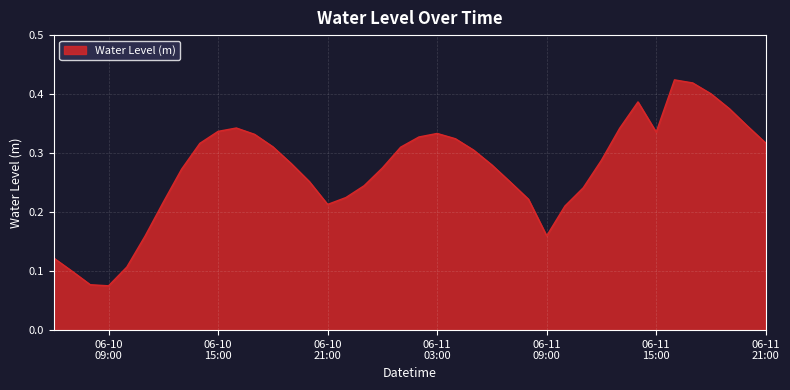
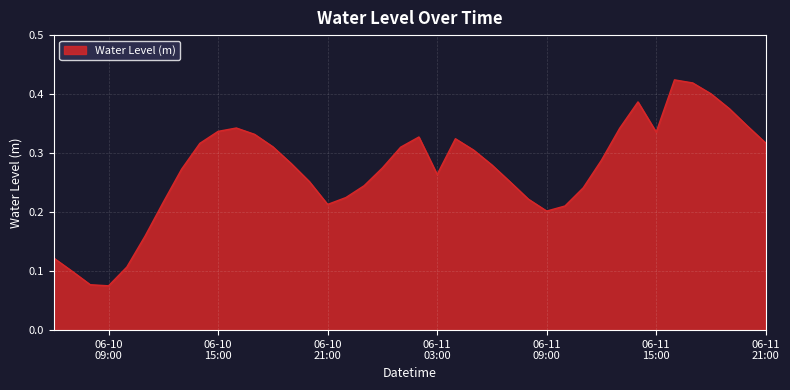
06-11 03:00: 0.33 -> 0.26
06-11 09:00: 0.16 -> 0.20
